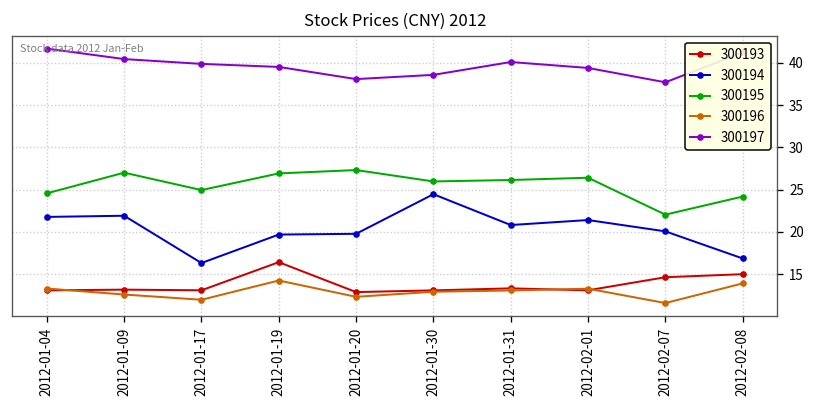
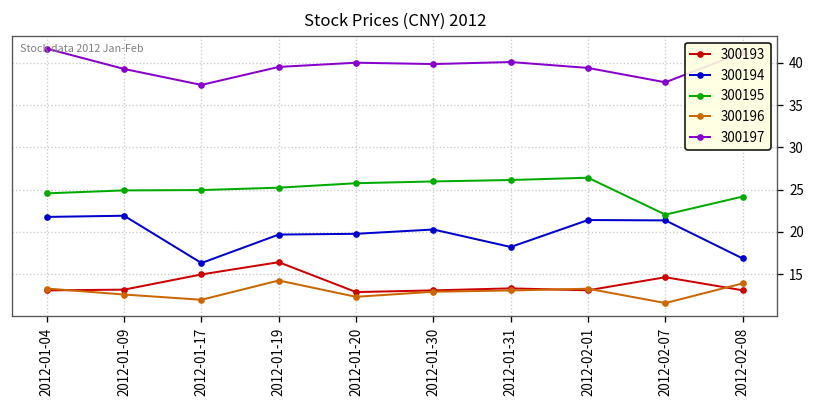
300195, 2012-01-09: 27 -> 25
300197, 2012-01-09: 40 -> 39
300193, 2012-01-17: 13 -> 15
300197, 2012-01-17: 40 -> 37
300195, 2012-01-19: 27 -> 25
300195, 2012-01-20: 27 -> 26
300197, 2012-01-20: 38 -> 40
300194, 2012-01-30: 24 -> 20
300197, 2012-01-30: 39 -> 40
300194, 2012-01-31: 21 -> 18
300194, 2012-02-07: 20 -> 21
300193, 2012-02-08: 15 -> 13
